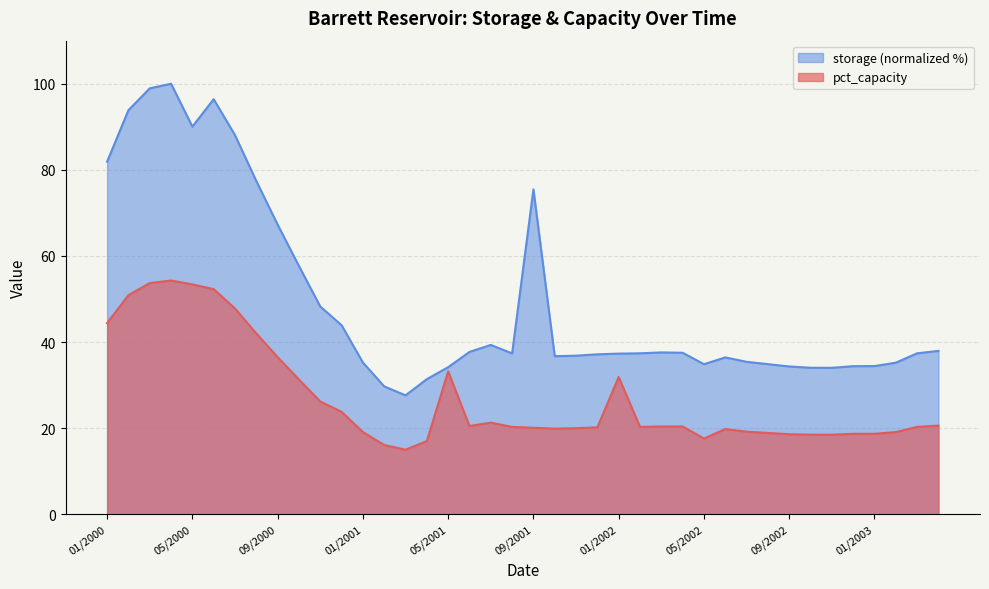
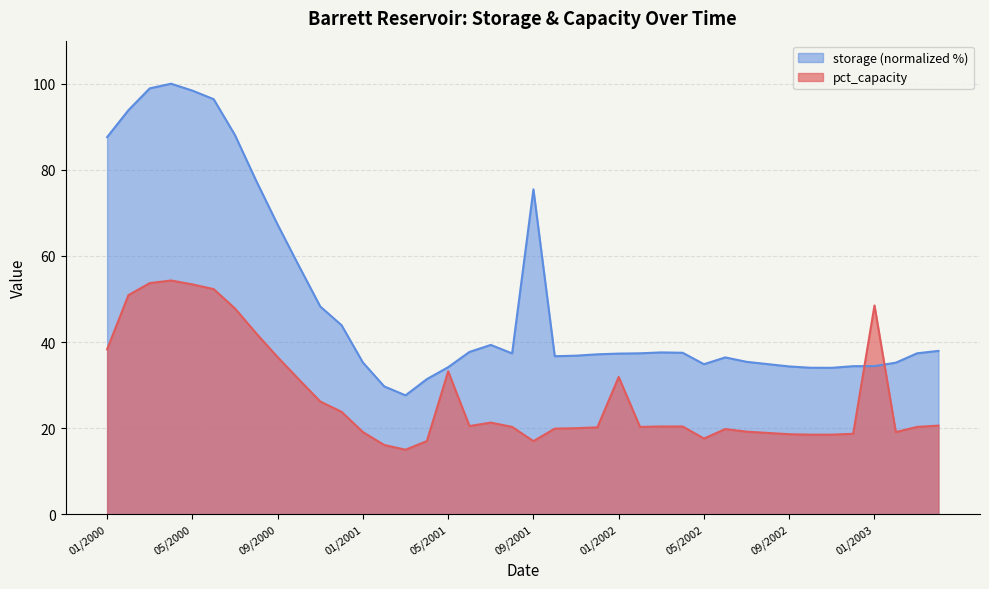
storage (normalized %), 01/2000: 82 -> 88
pct_capacity, 01/2000: 44 -> 38
storage (normalized %), 05/2000: 90 -> 98
pct_capacity, 09/2001: 20 -> 17
pct_capacity, 01/2003: 19 -> 49
